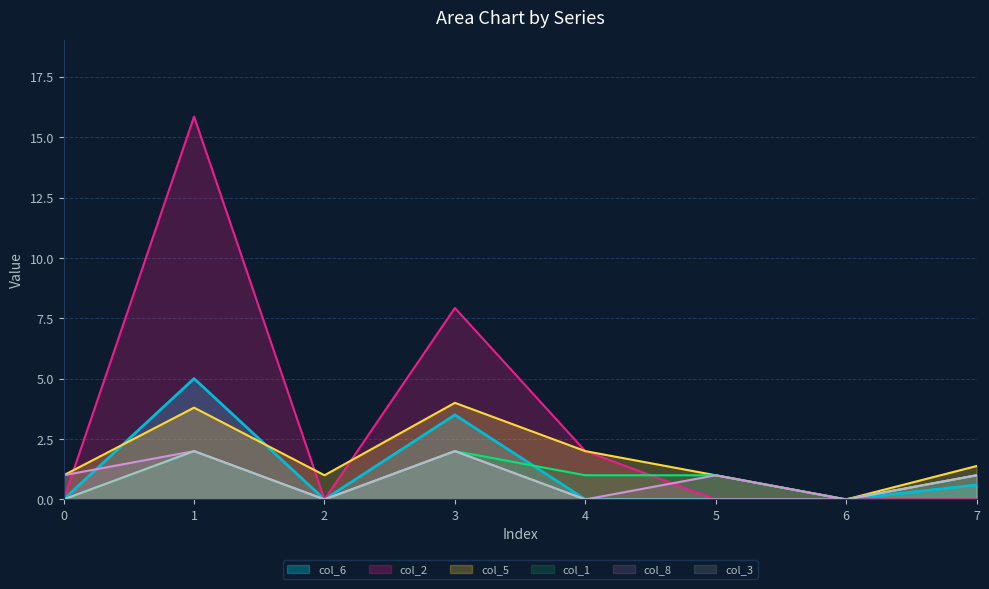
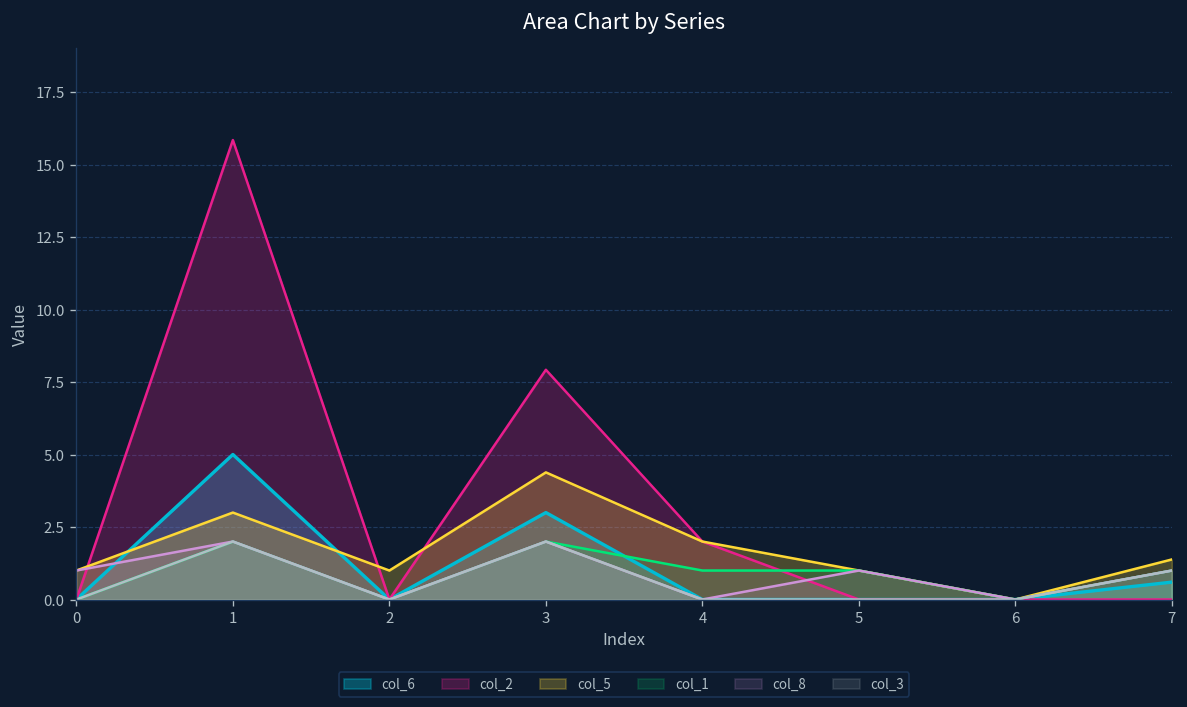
col_5, 1: 3.8 -> 3.0
col_6, 3: 3.5 -> 3.0
col_5, 3: 4.0 -> 4.4
